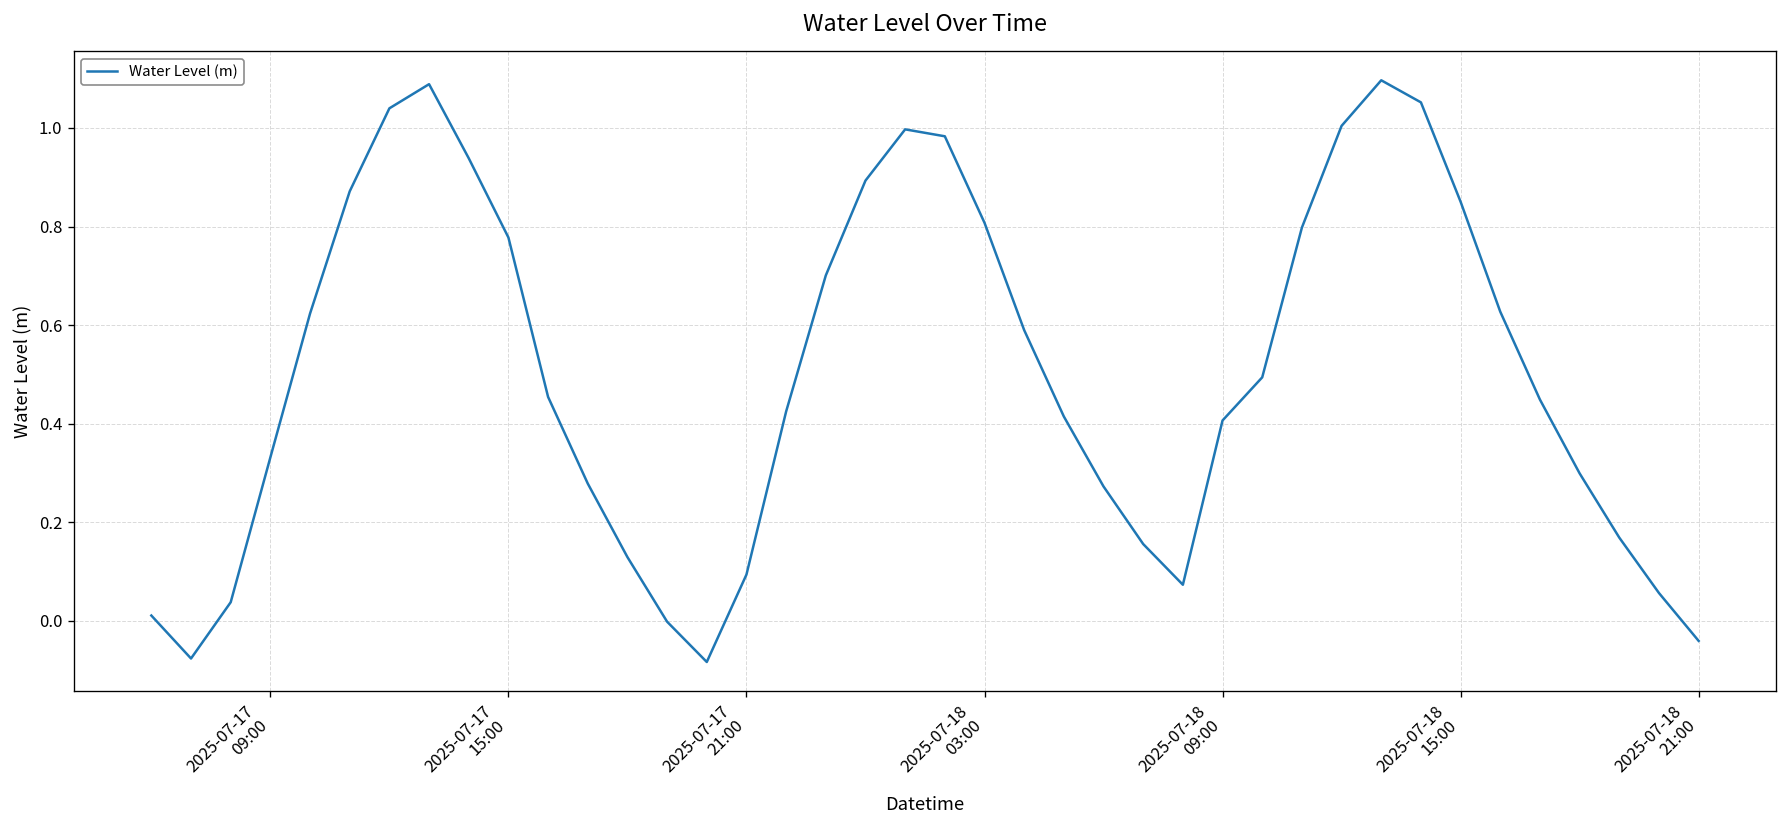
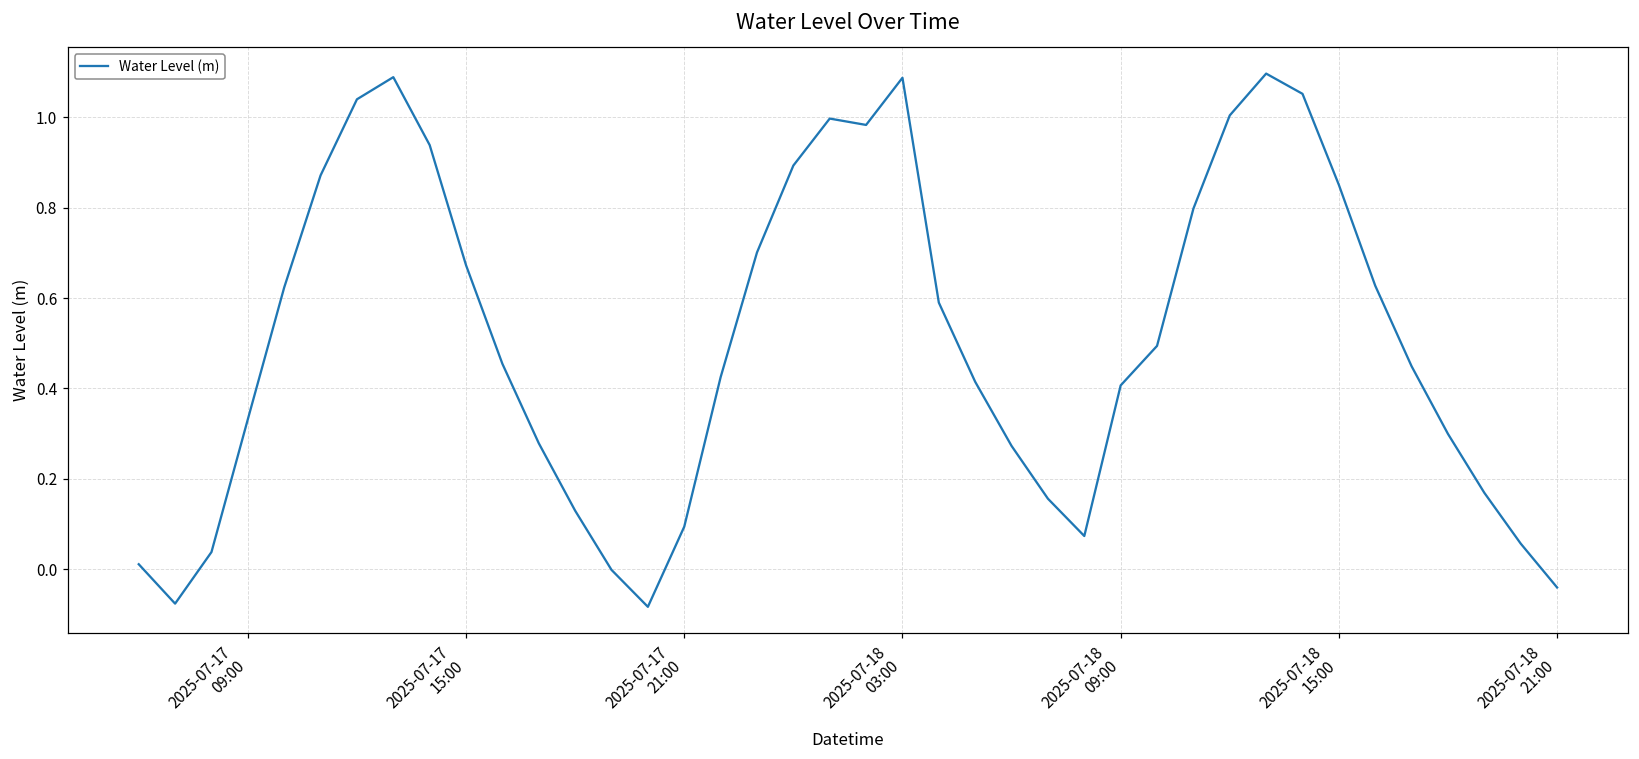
2025-07-17 15:00: 0.78 -> 0.67
2025-07-18 03:00: 0.81 -> 1.09
